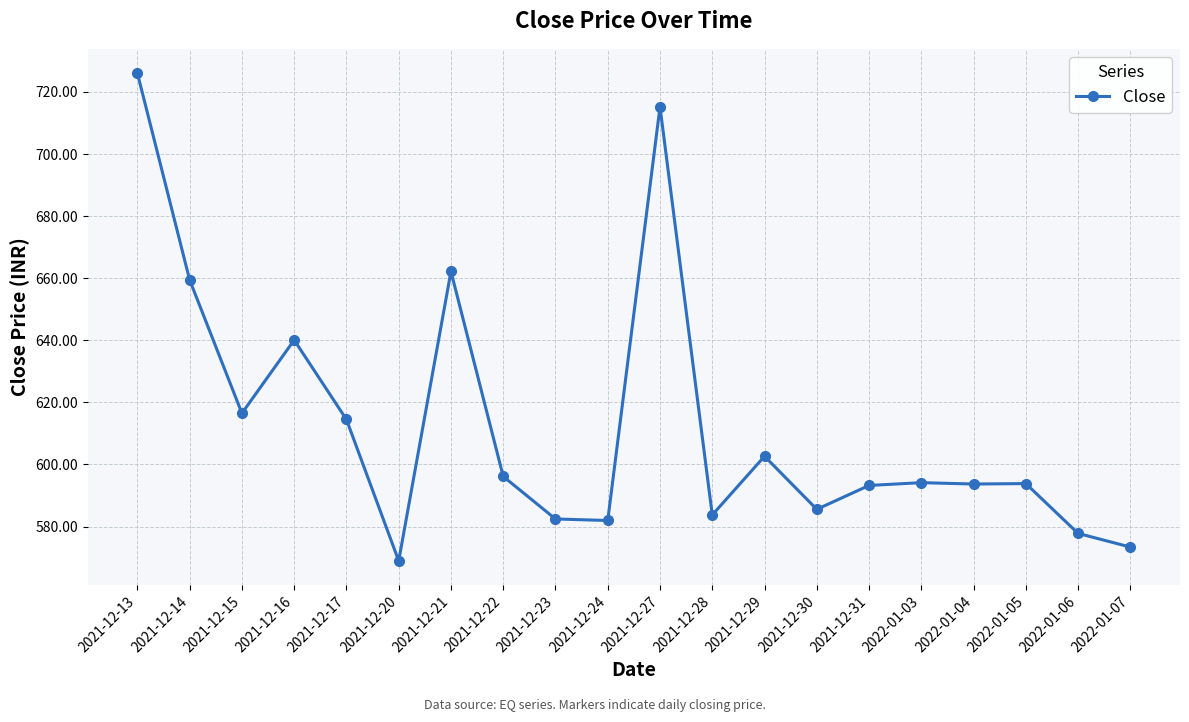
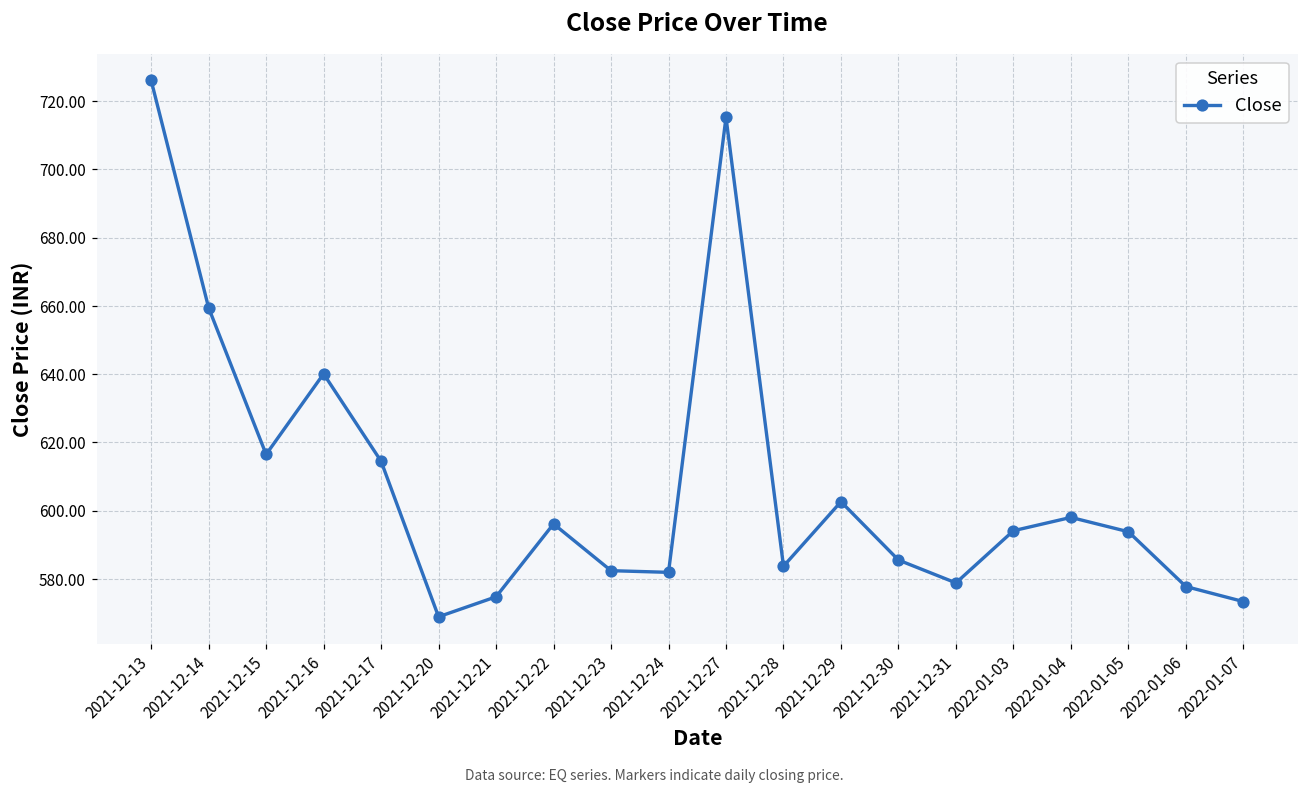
2021-12-21: 662 -> 575
2021-12-31: 593 -> 579
2022-01-04: 594 -> 598
